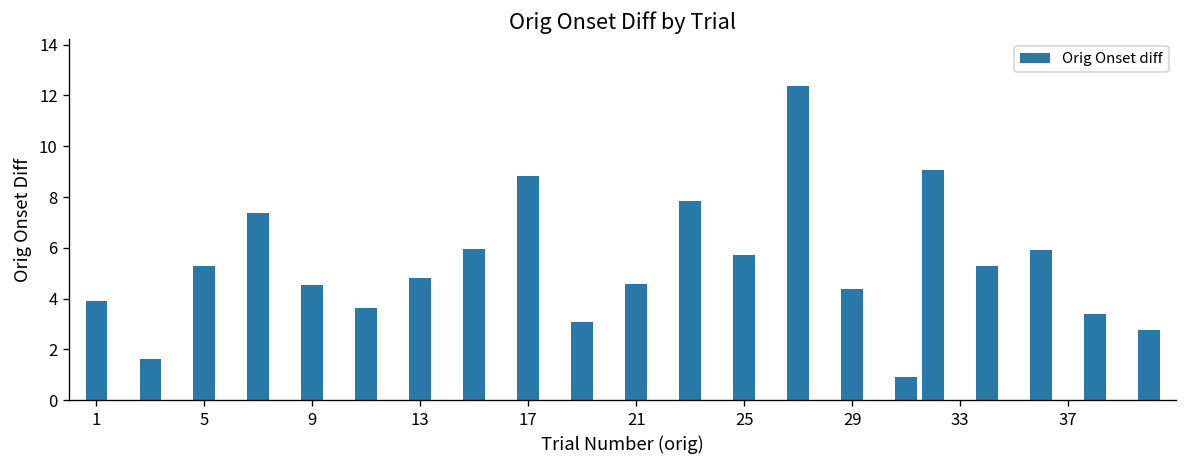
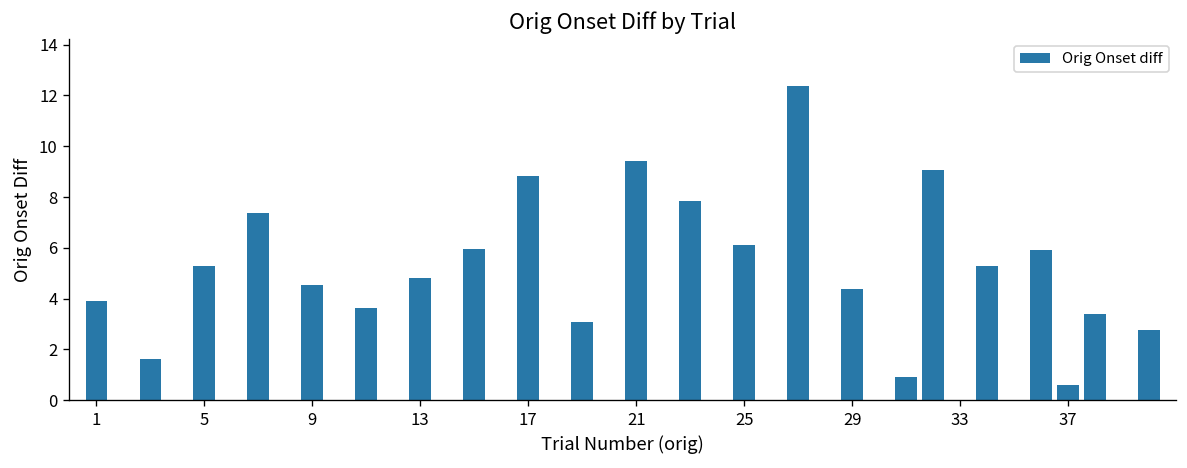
21: 4.6 -> 9.4
25: 5.7 -> 6.1
37: 0.0 -> 0.6
